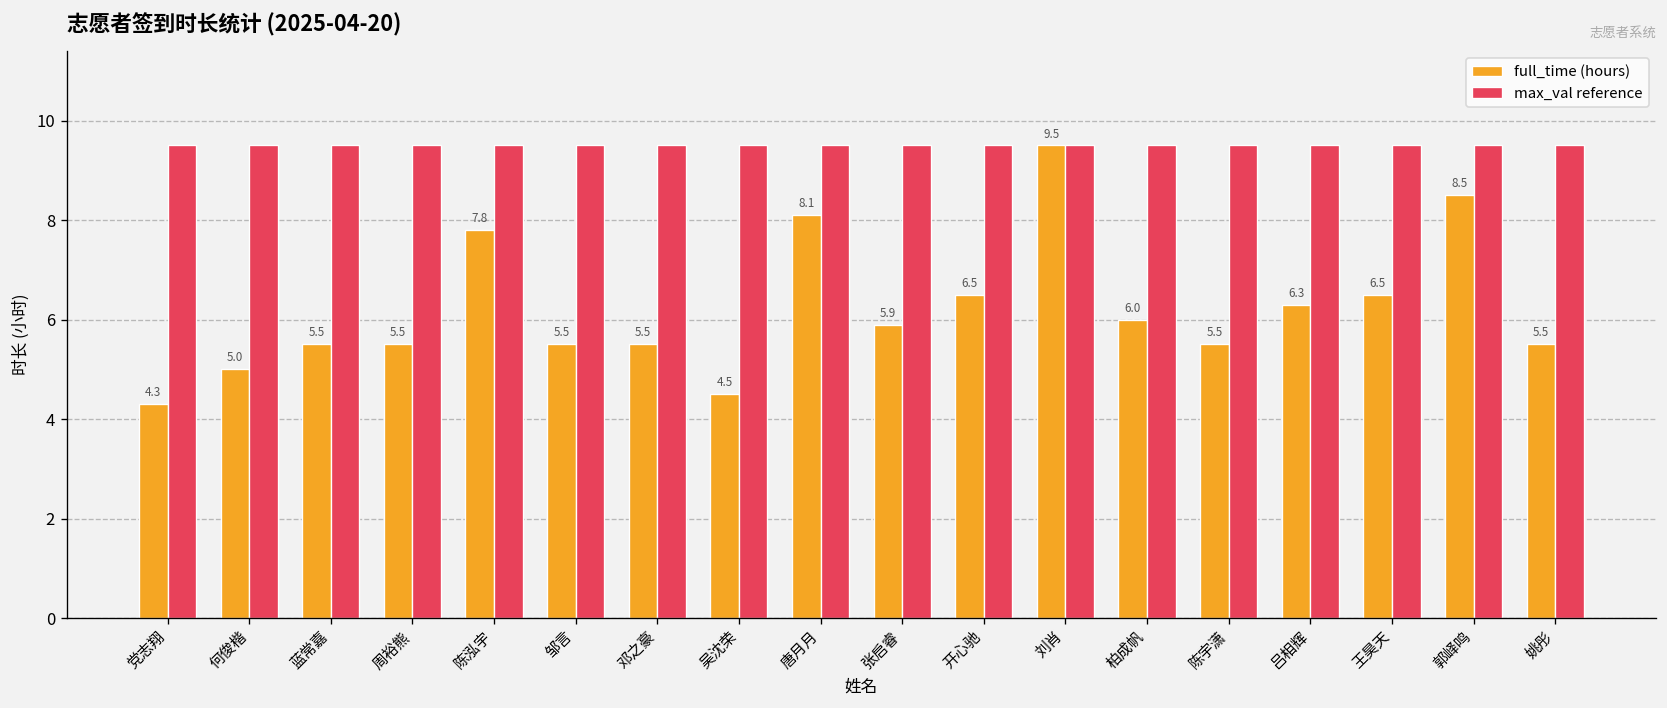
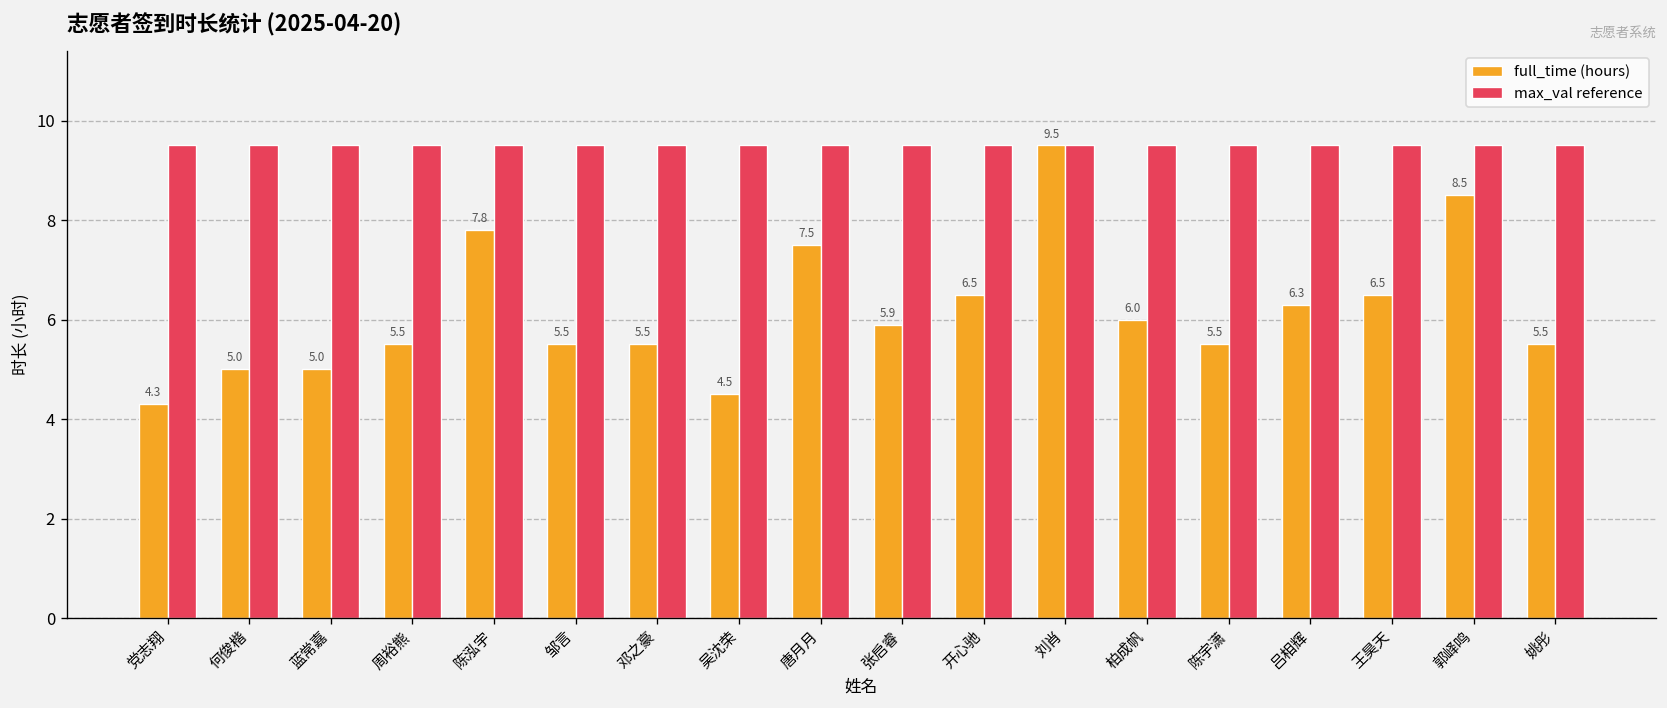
full_time (hours), 蓝常嘉: 5.5 -> 5.0
full_time (hours), 唐月月: 8.1 -> 7.5
